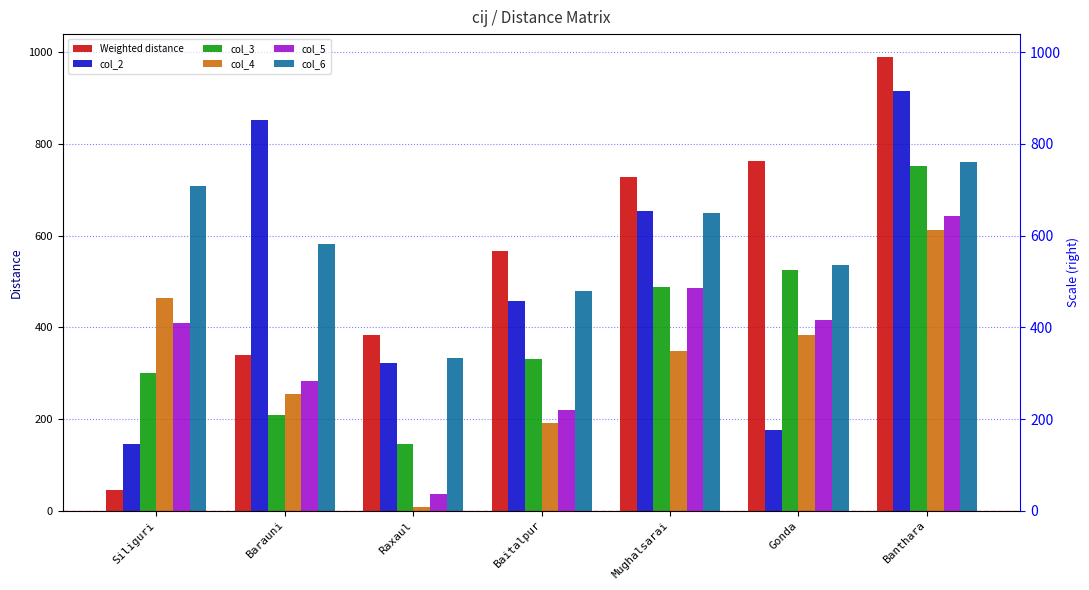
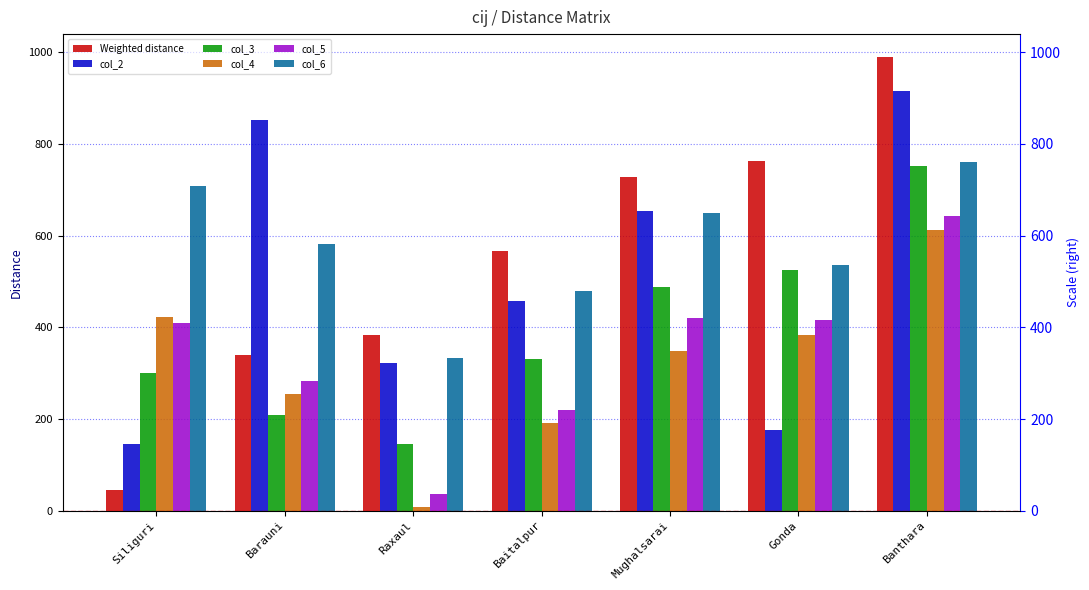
col_4, Siliguri: 470 -> 420
col_5, Mughalsarai: 490 -> 420
